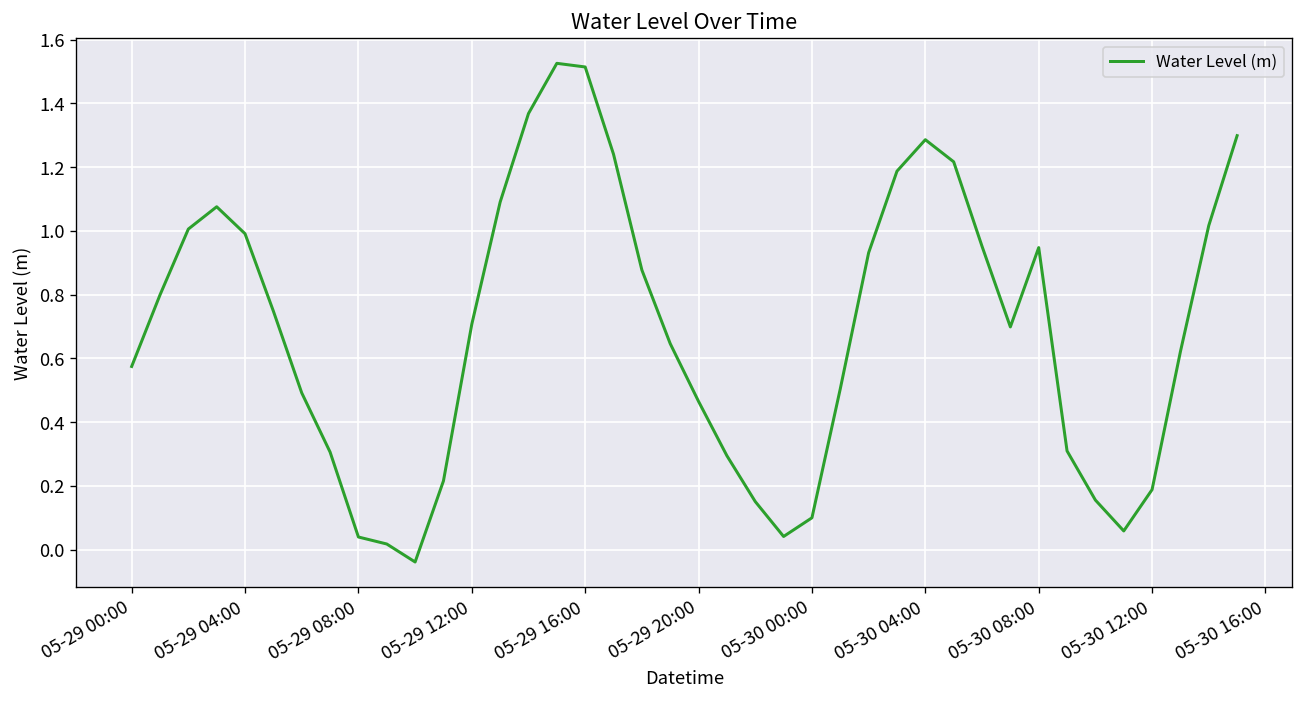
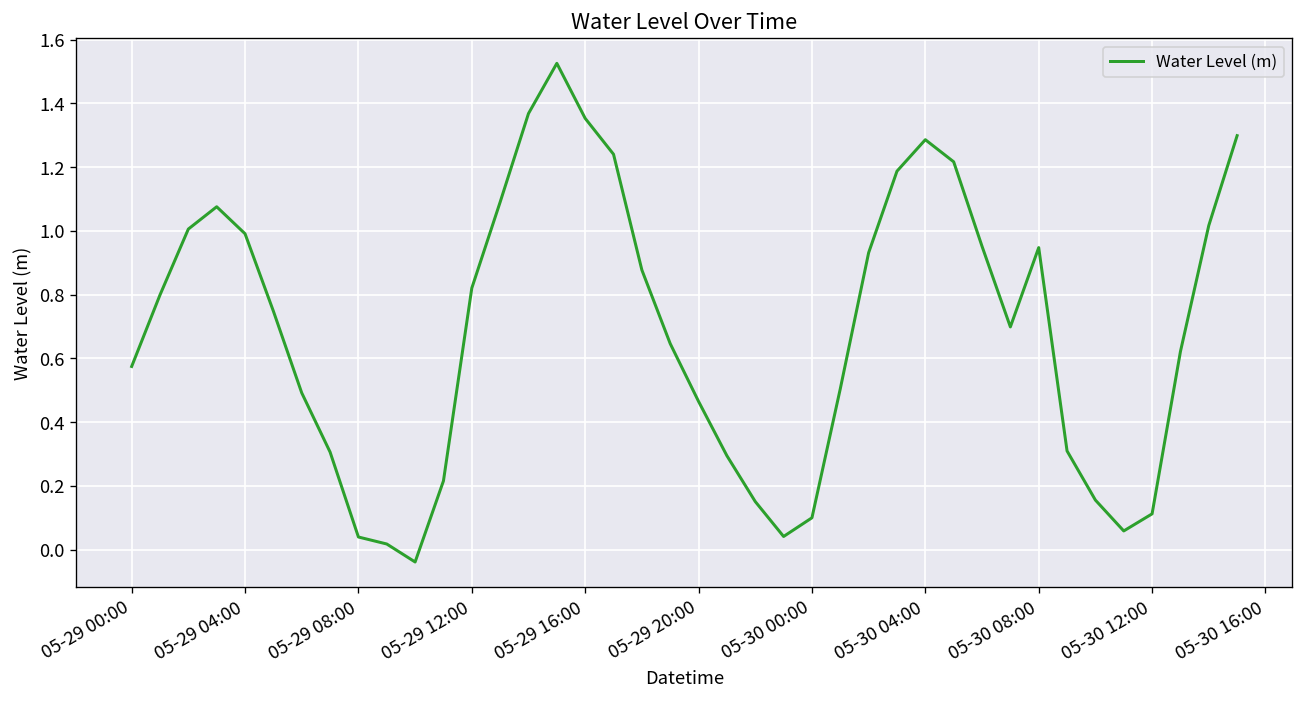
05-29 12:00: 0.71 -> 0.82
05-29 16:00: 1.51 -> 1.35
05-30 12:00: 0.19 -> 0.11
